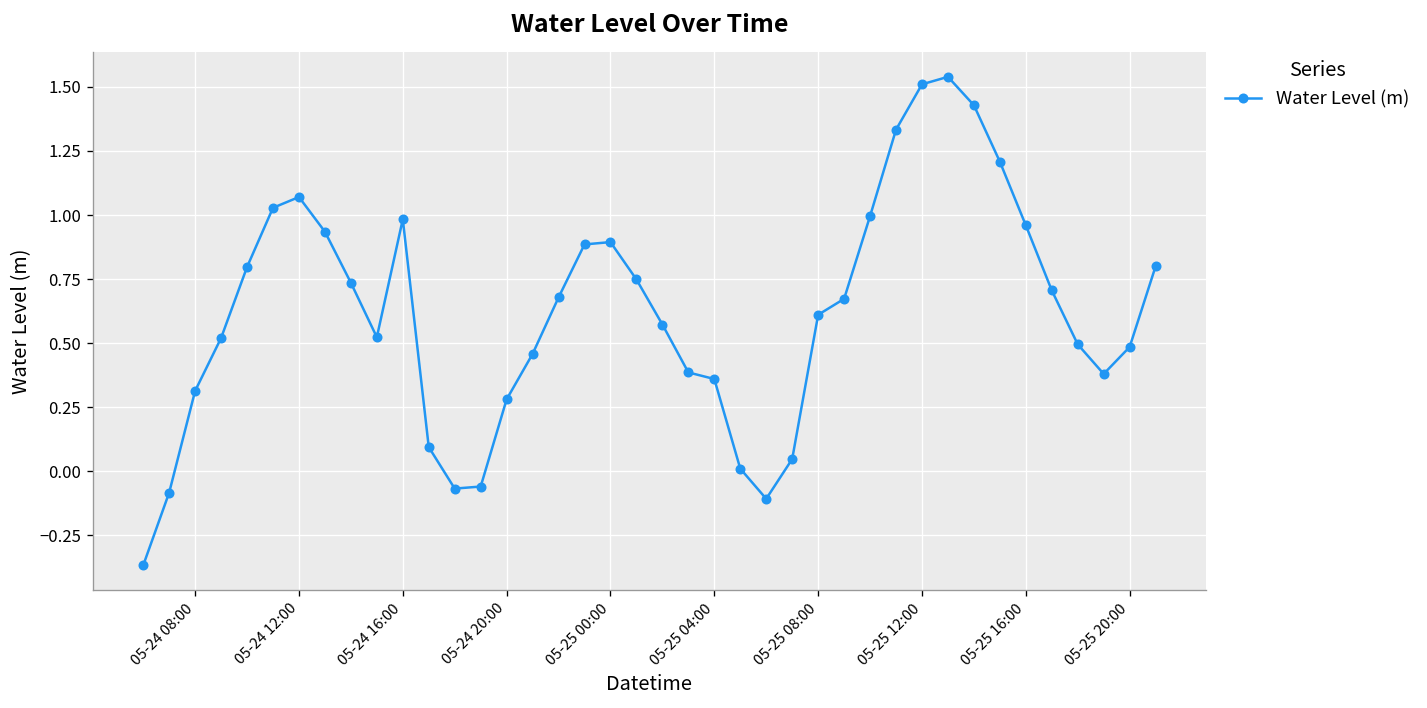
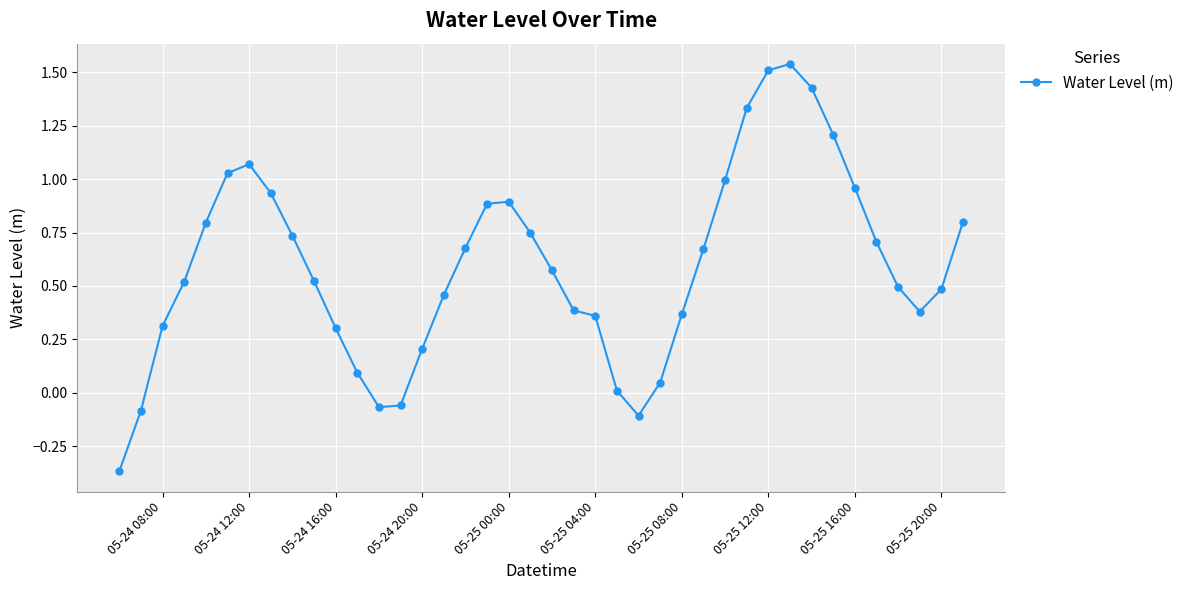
05-24 16:00: 0.98 -> 0.30
05-24 20:00: 0.28 -> 0.21
05-25 08:00: 0.61 -> 0.37
